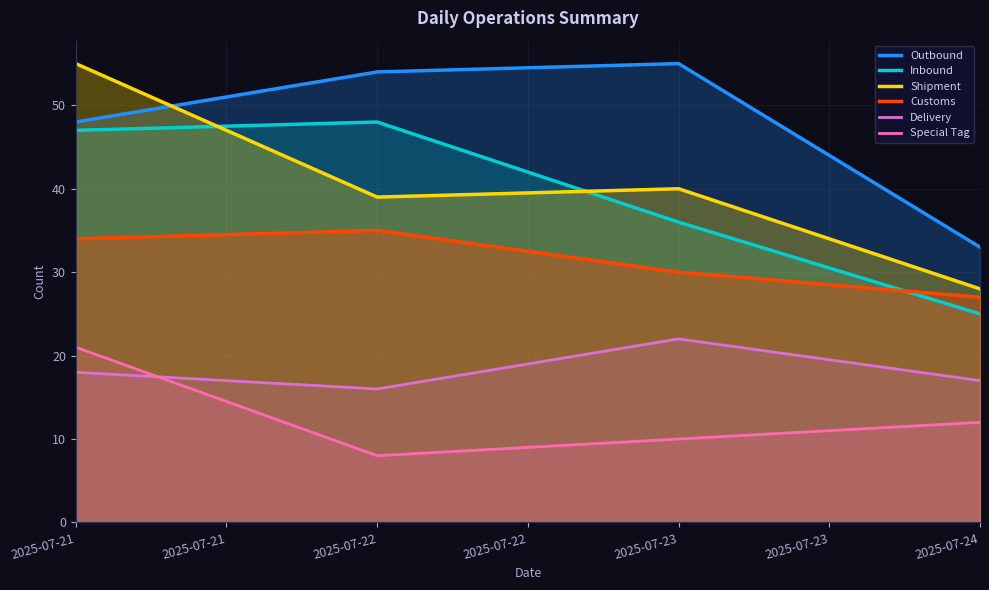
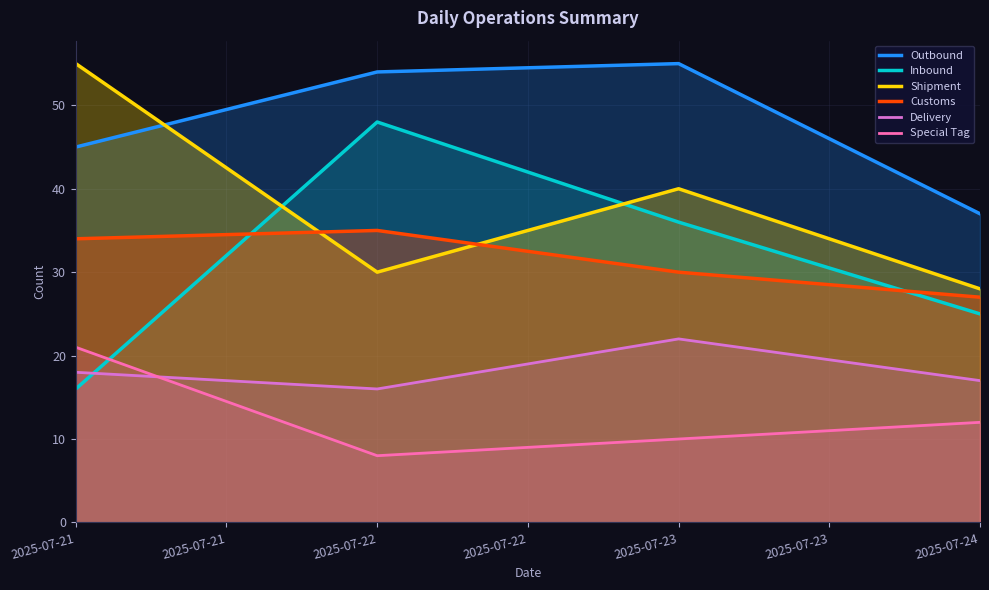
Outbound, 2025-07-21: 48 -> 45
Inbound, 2025-07-21: 47 -> 16
Shipment, 2025-07-22: 39 -> 30
Outbound, 2025-07-24: 33 -> 37
